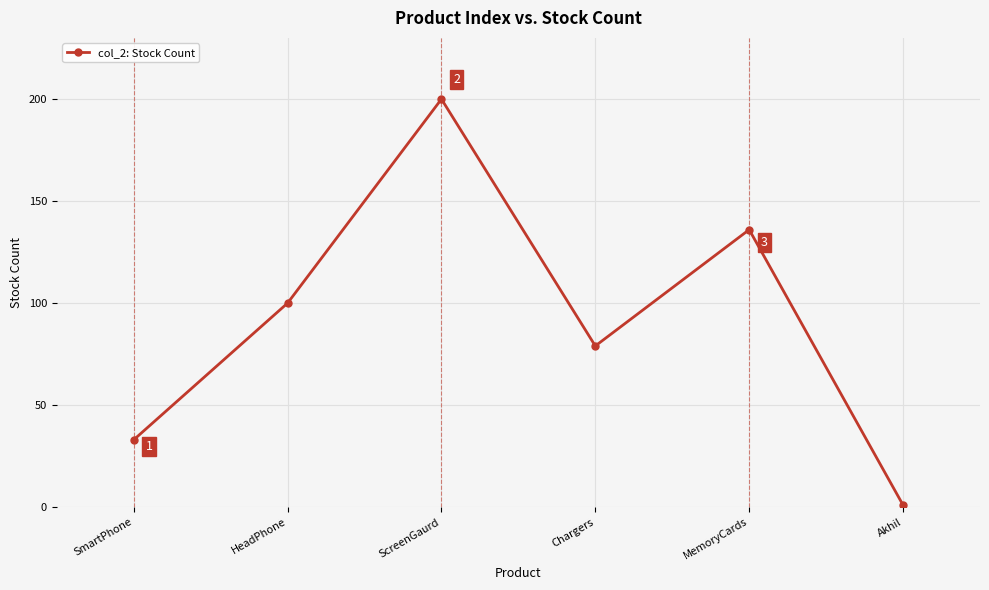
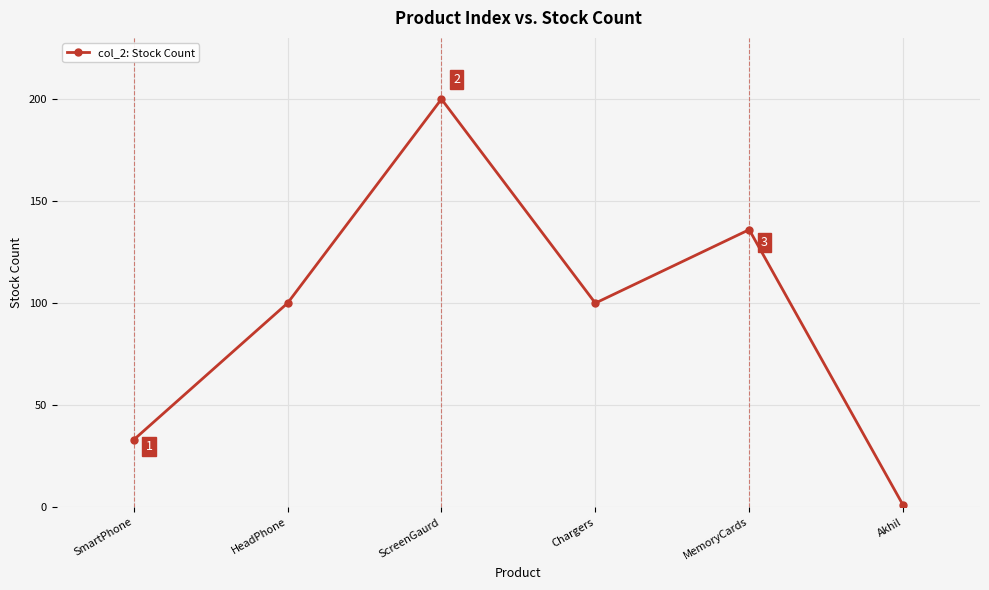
Chargers: 79 -> 100
